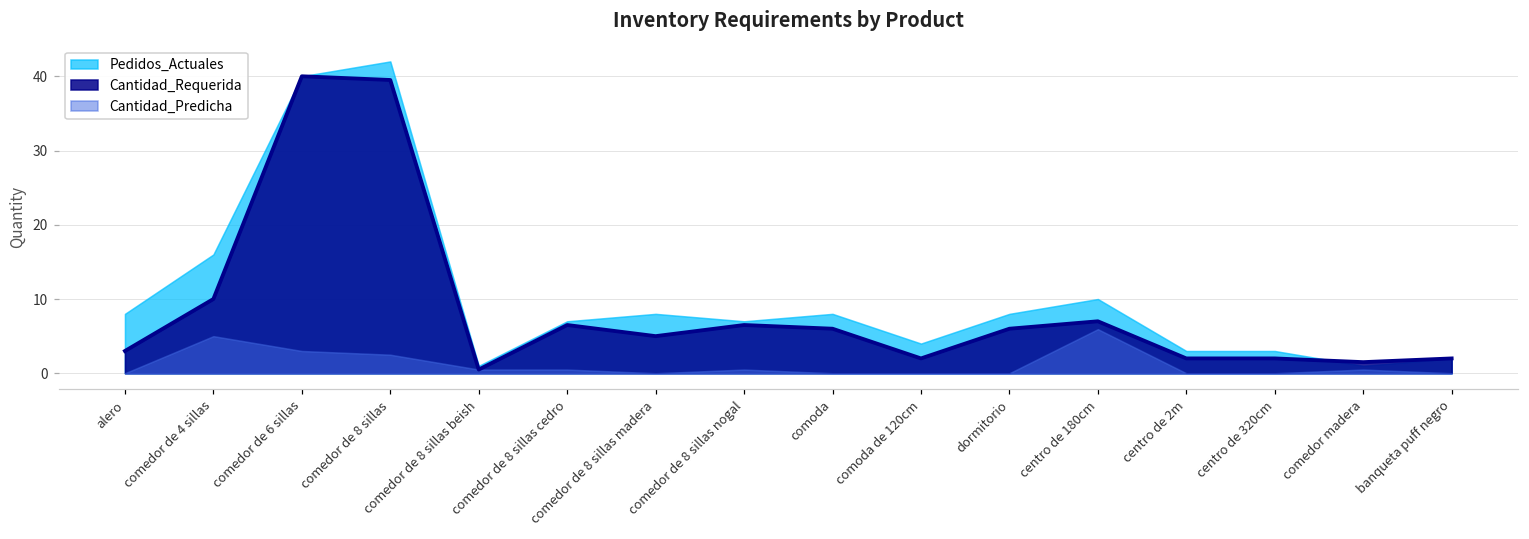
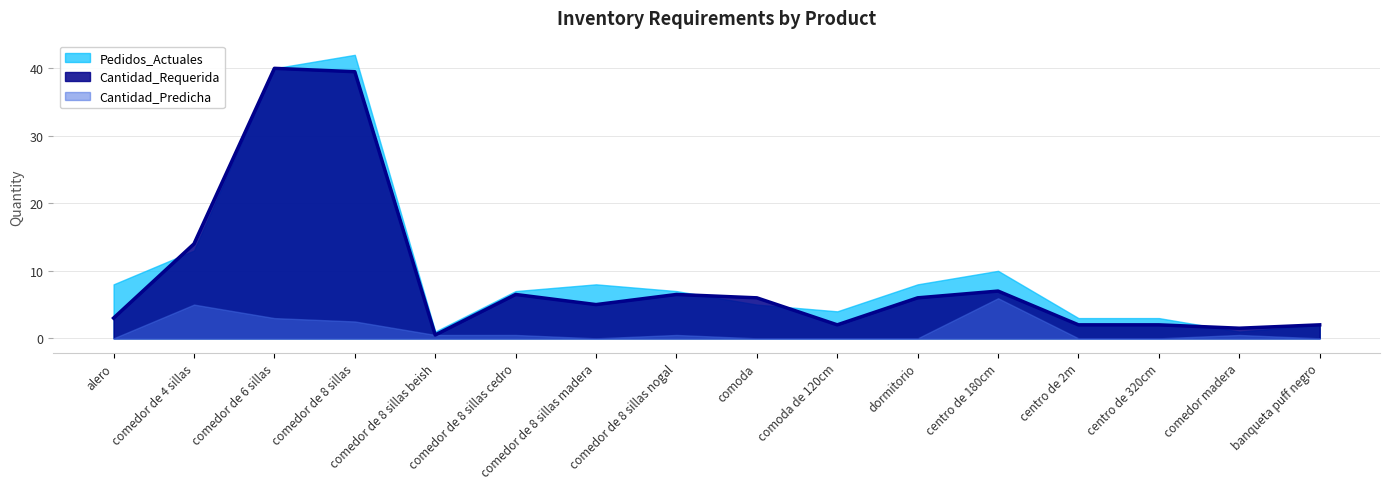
Pedidos_Actuales, comedor de 4 sillas: 16 -> 13
Cantidad_Requerida, comedor de 4 sillas: 10 -> 14
Pedidos_Actuales, comoda: 8 -> 5
